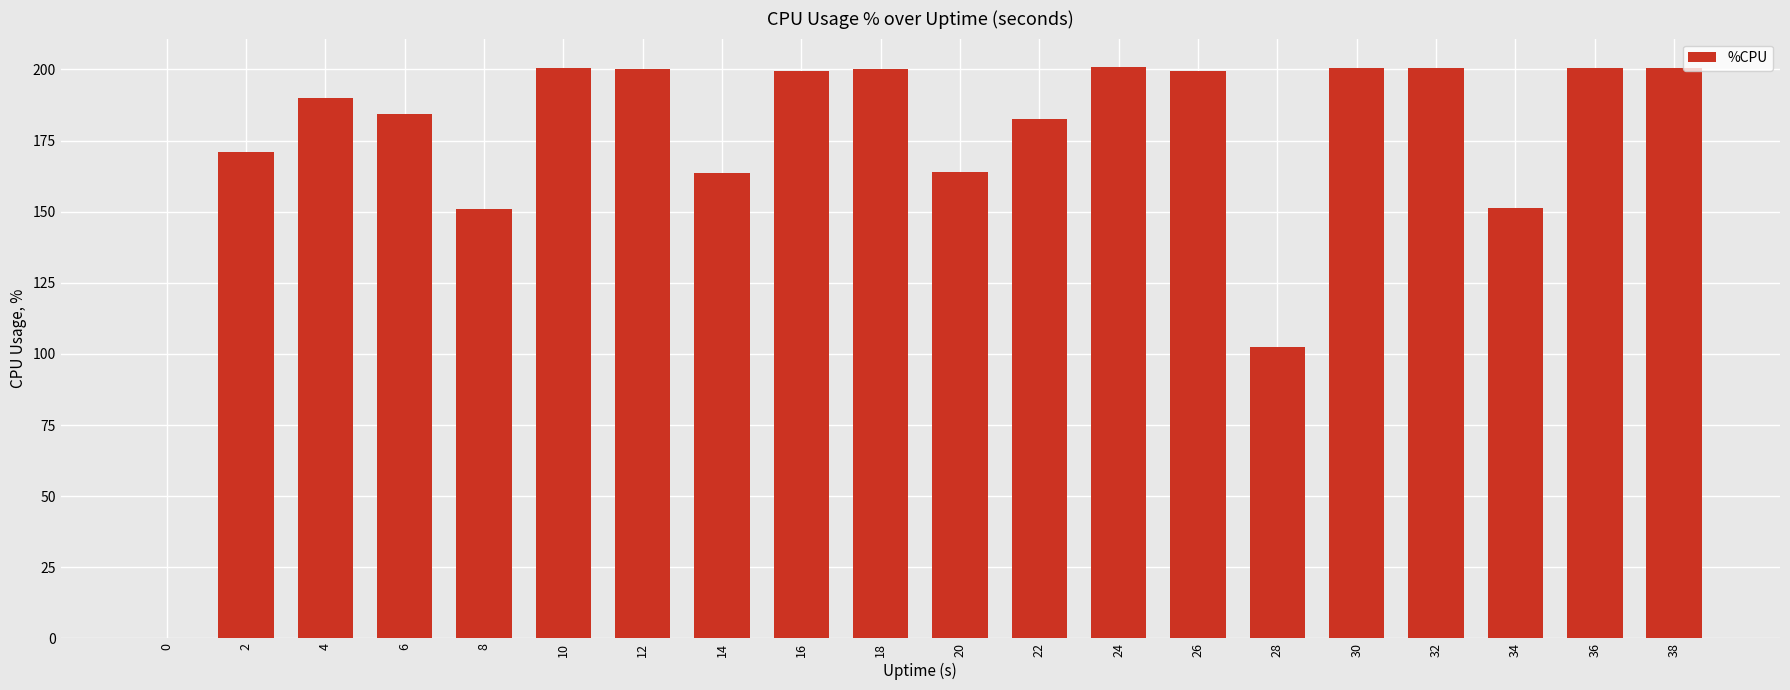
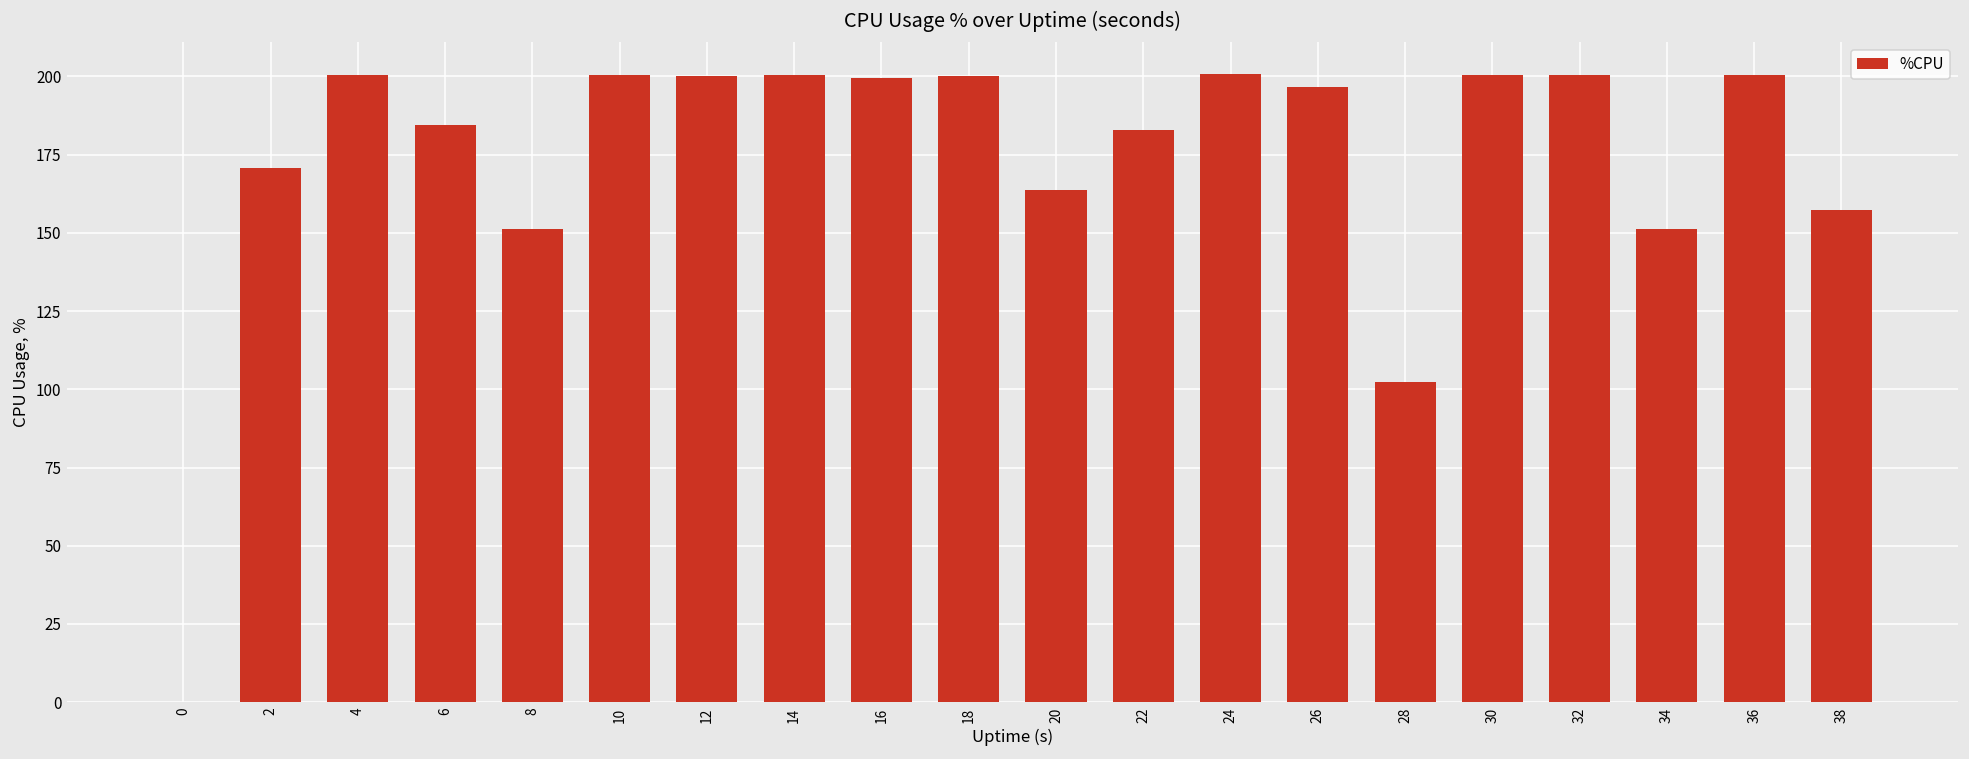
4: 190 -> 200
14: 164 -> 200
26: 200 -> 197
38: 200 -> 157
